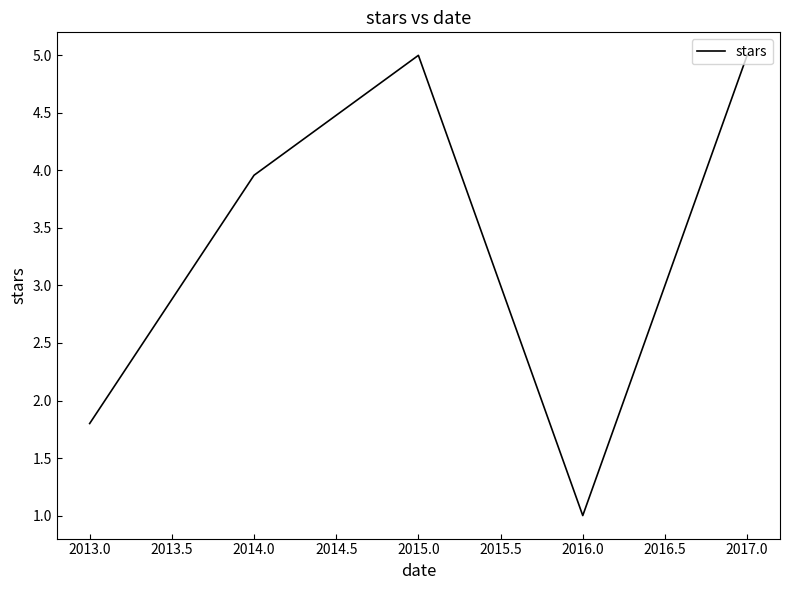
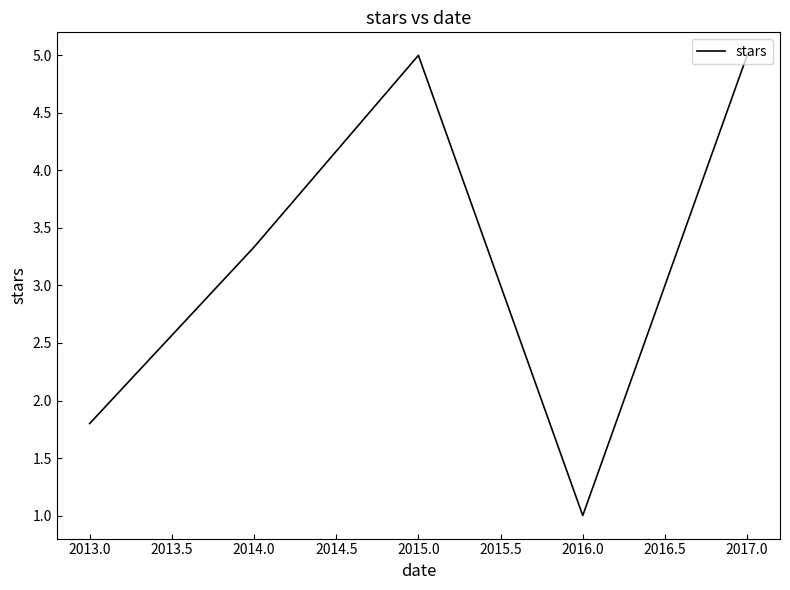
2014.0: 3.96 -> 3.33
